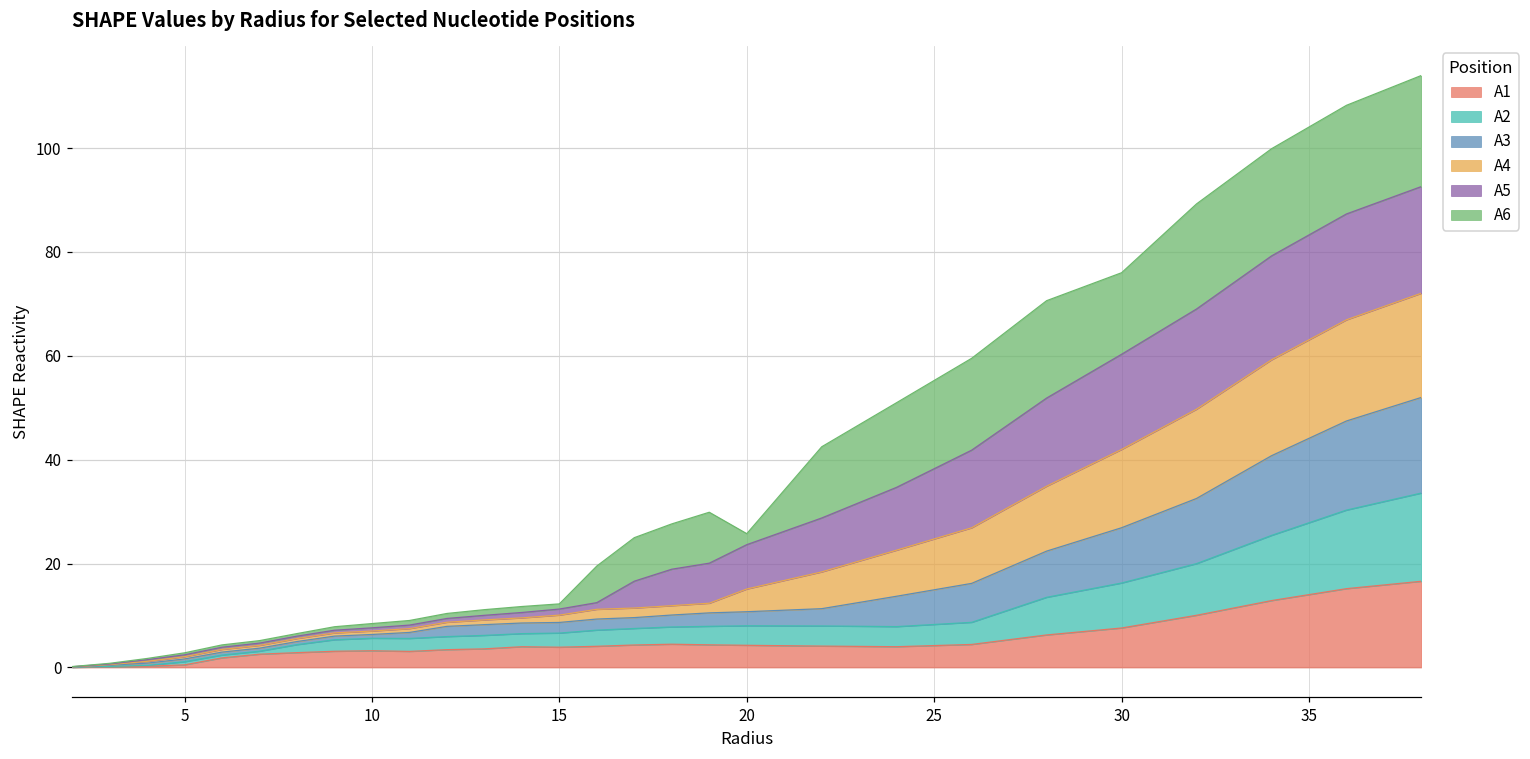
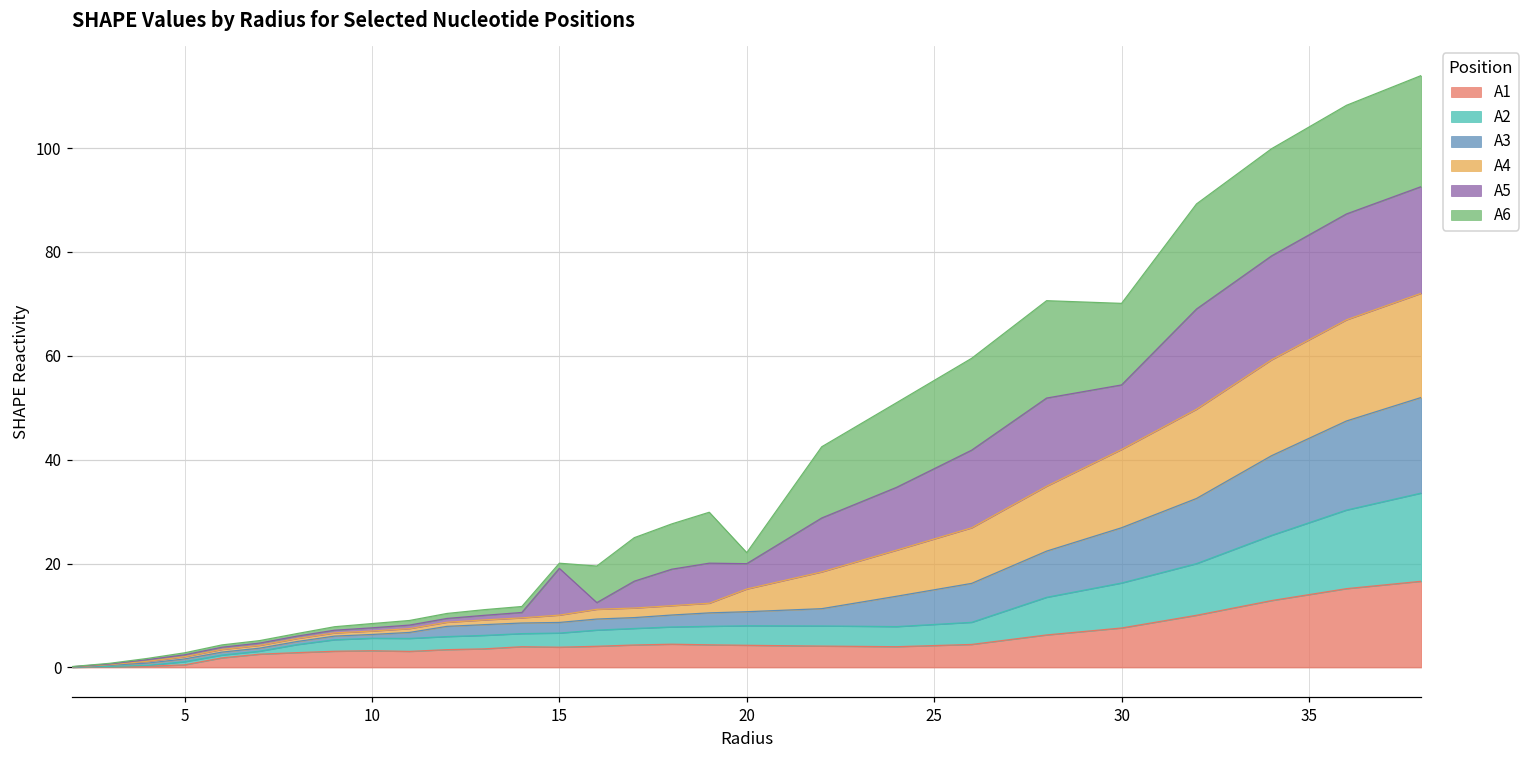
A5, 15: 1 -> 9
A5, 20: 9 -> 5
A5, 30: 18 -> 12
